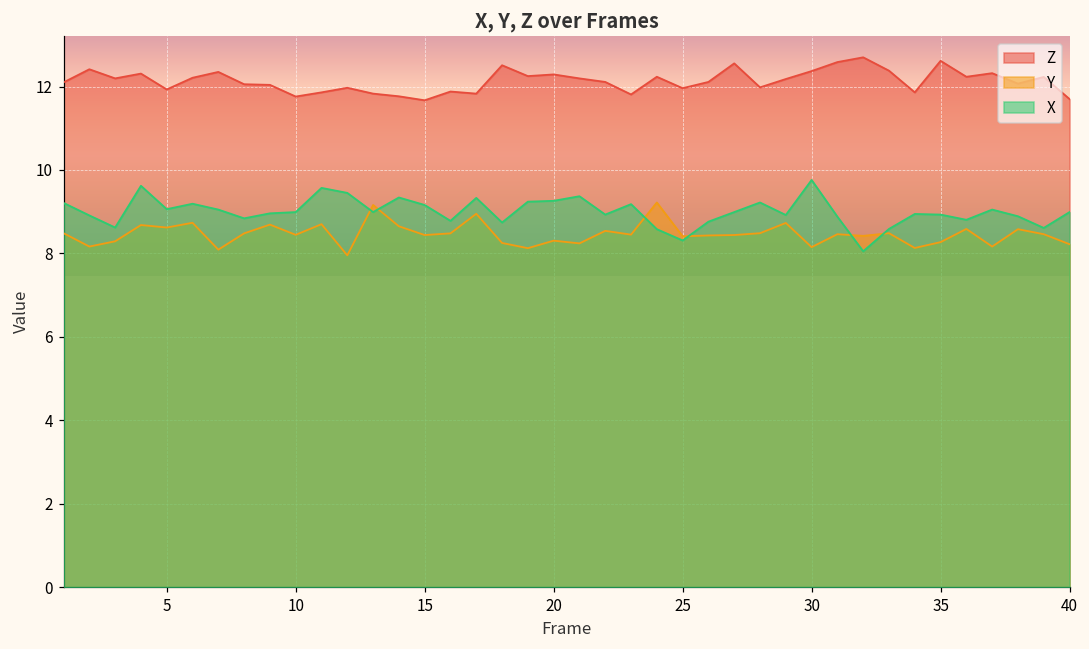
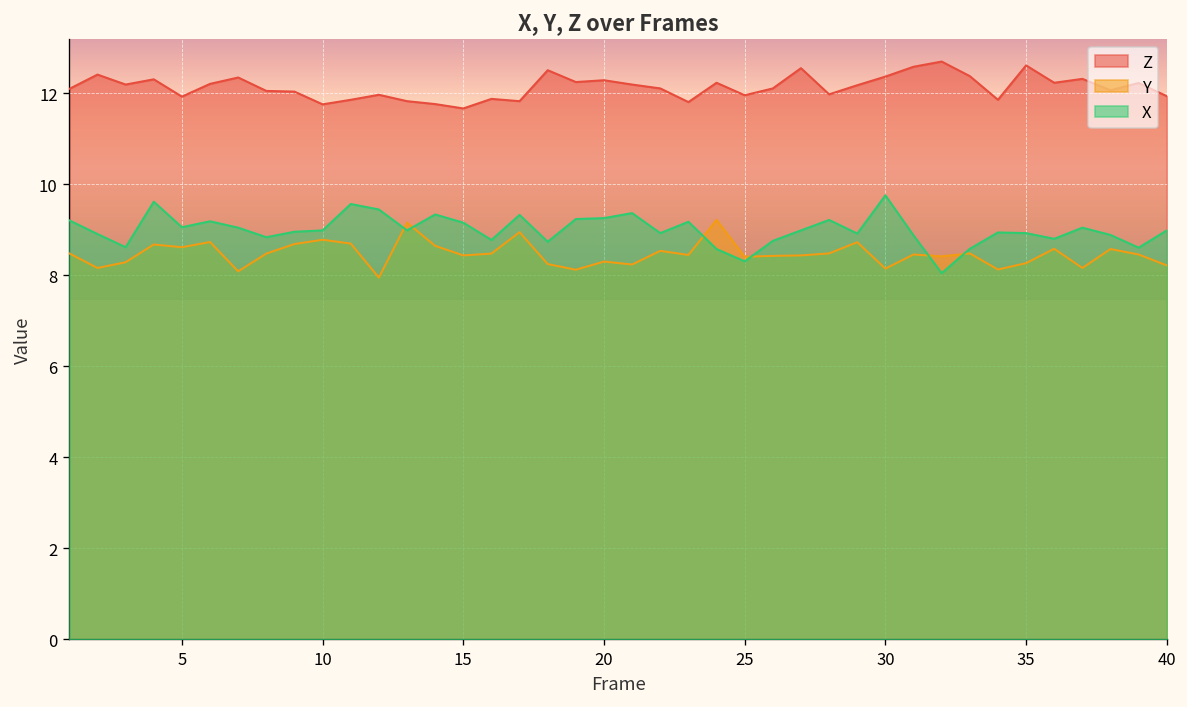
Y, 10: 8.4 -> 8.8
Z, 40: 11.7 -> 11.9
